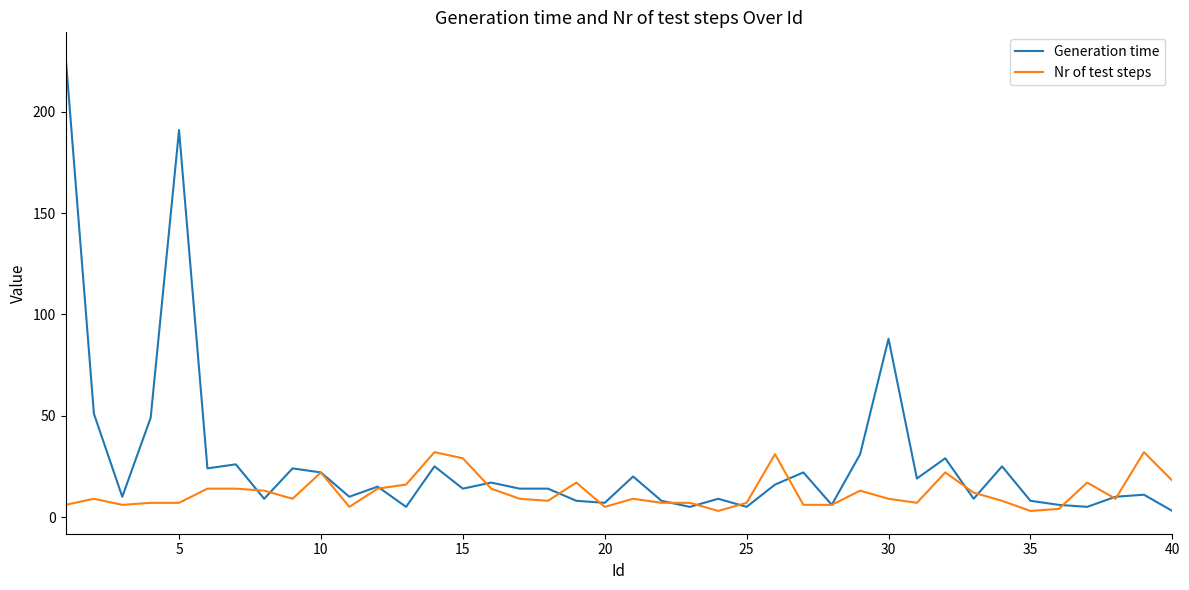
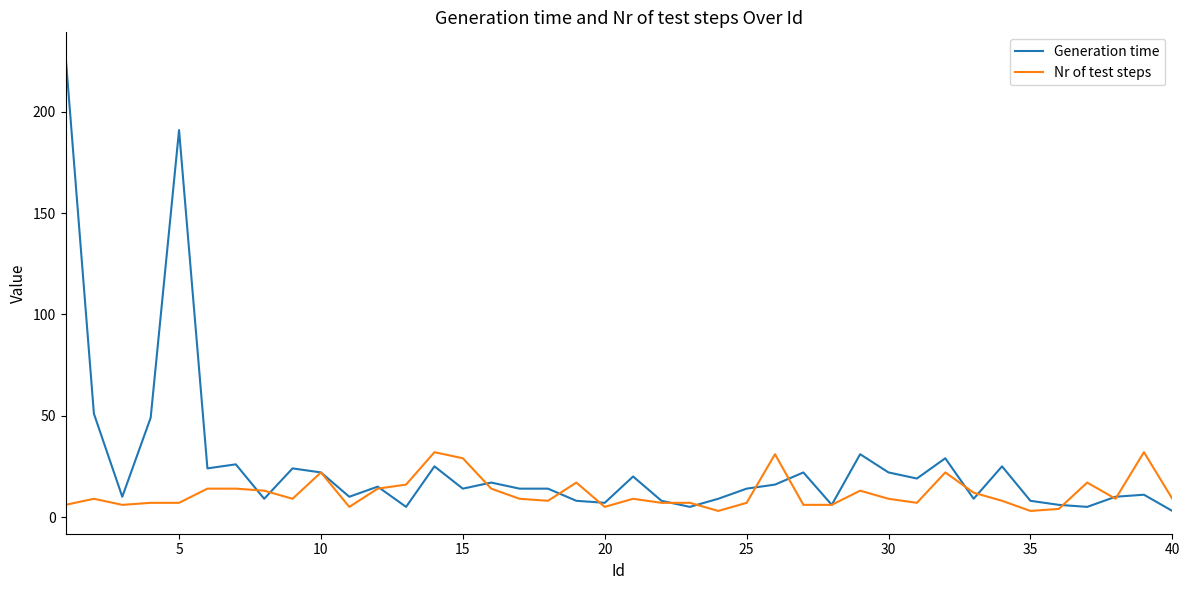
Generation time, 25: 5 -> 14
Generation time, 30: 88 -> 22
Nr of test steps, 40: 18 -> 9
